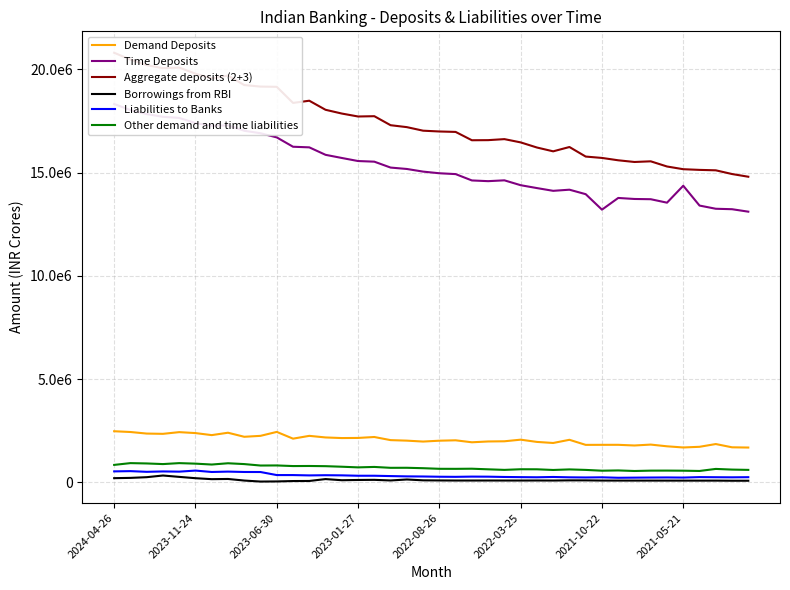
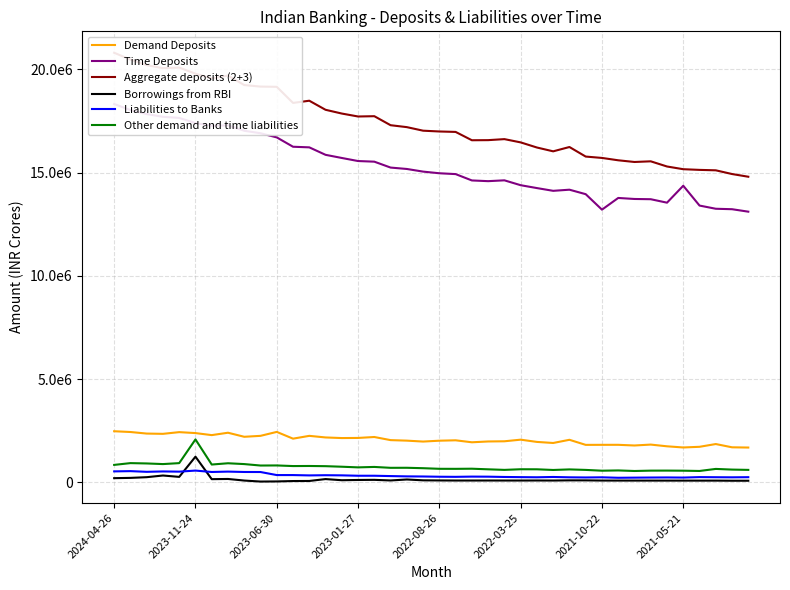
Borrowings from RBI, 2023-11-24: 200000 -> 1200000
Other demand and time liabilities, 2023-11-24: 900000 -> 2100000
